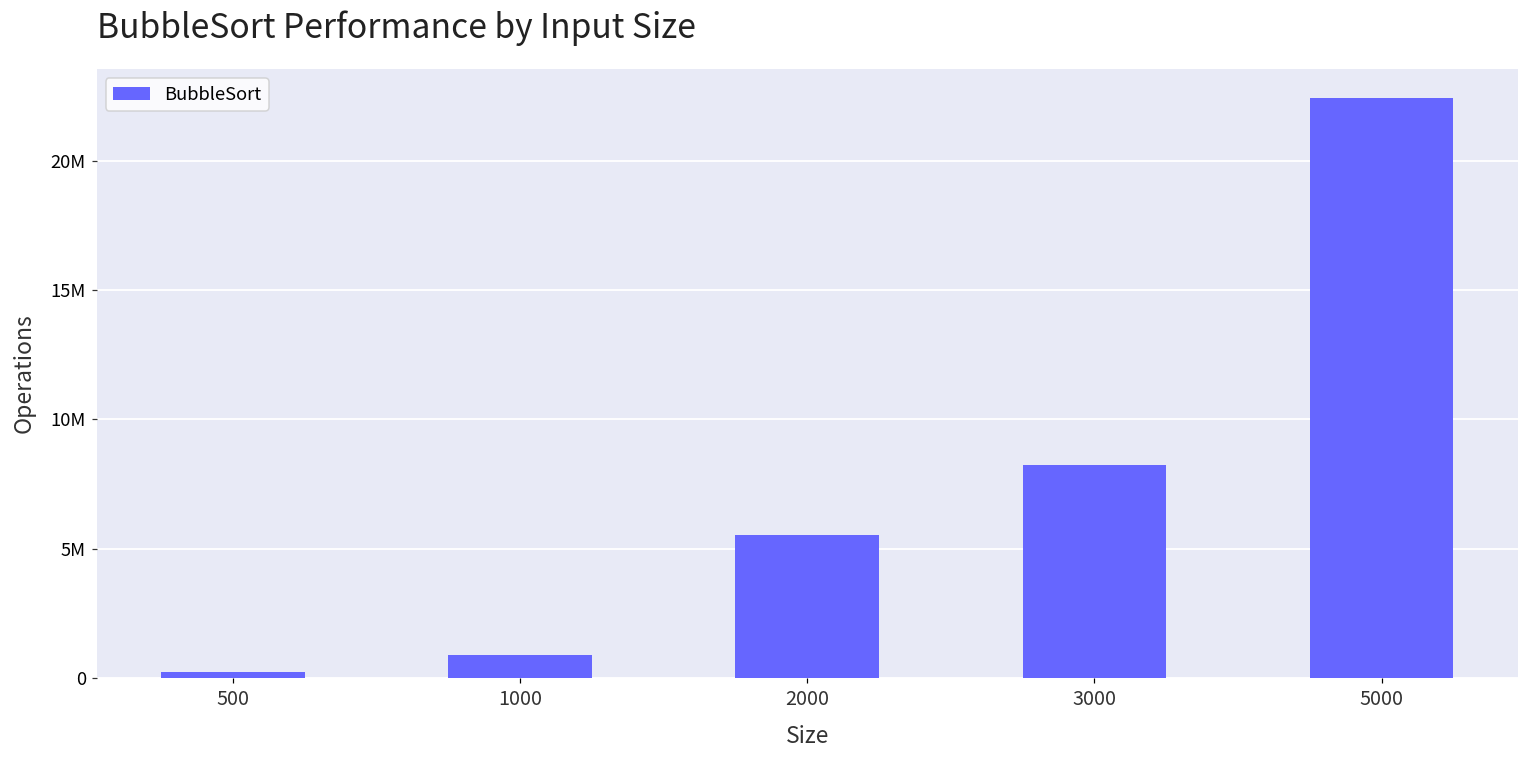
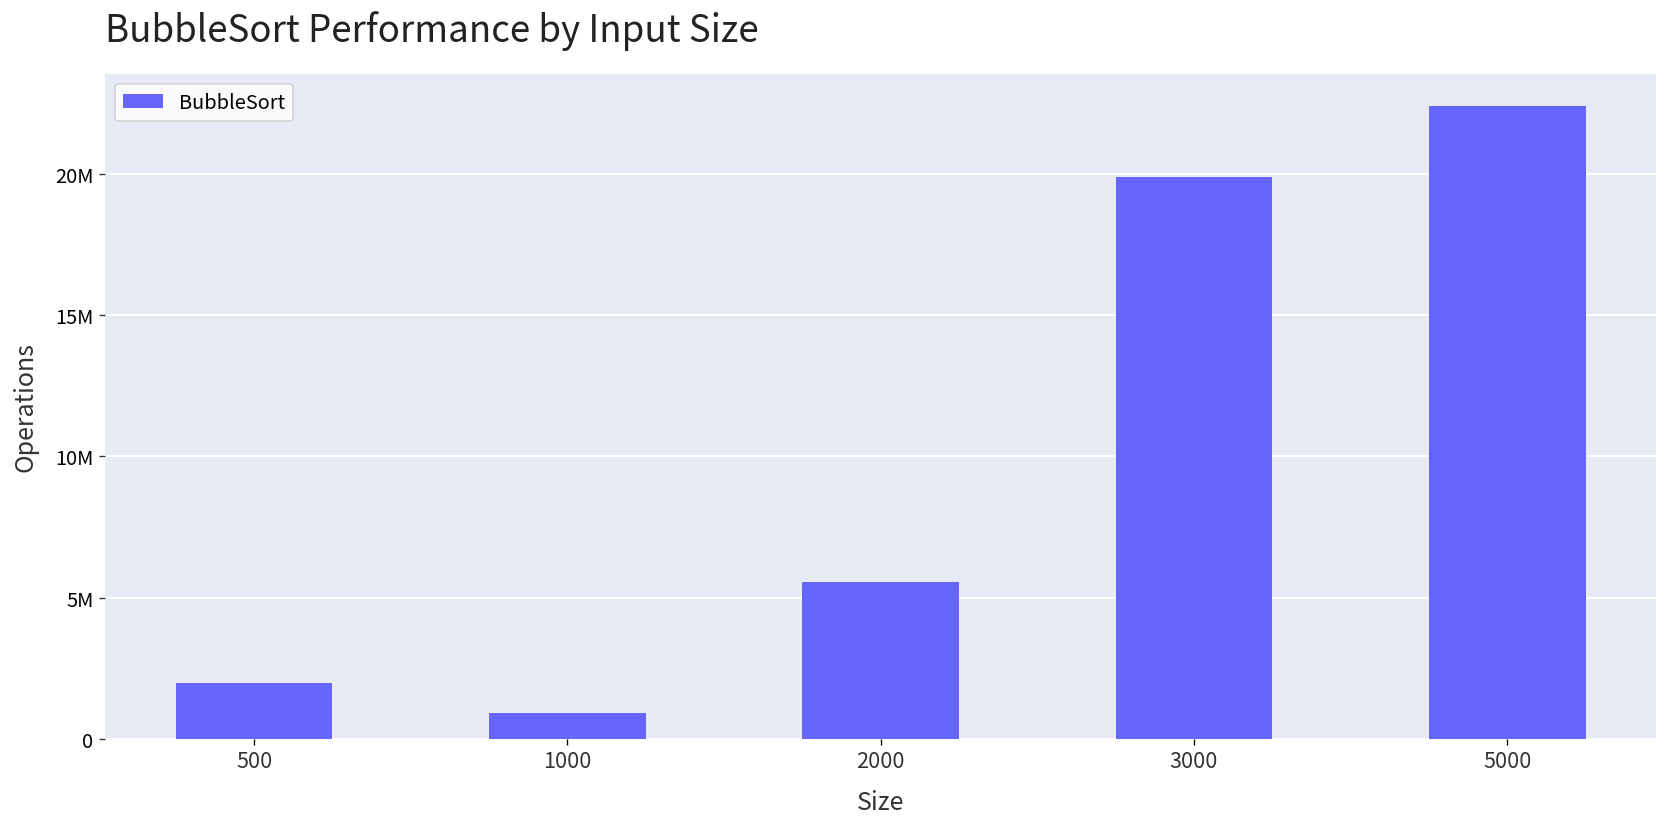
500: 200000 -> 2000000
3000: 8200000 -> 19900000
